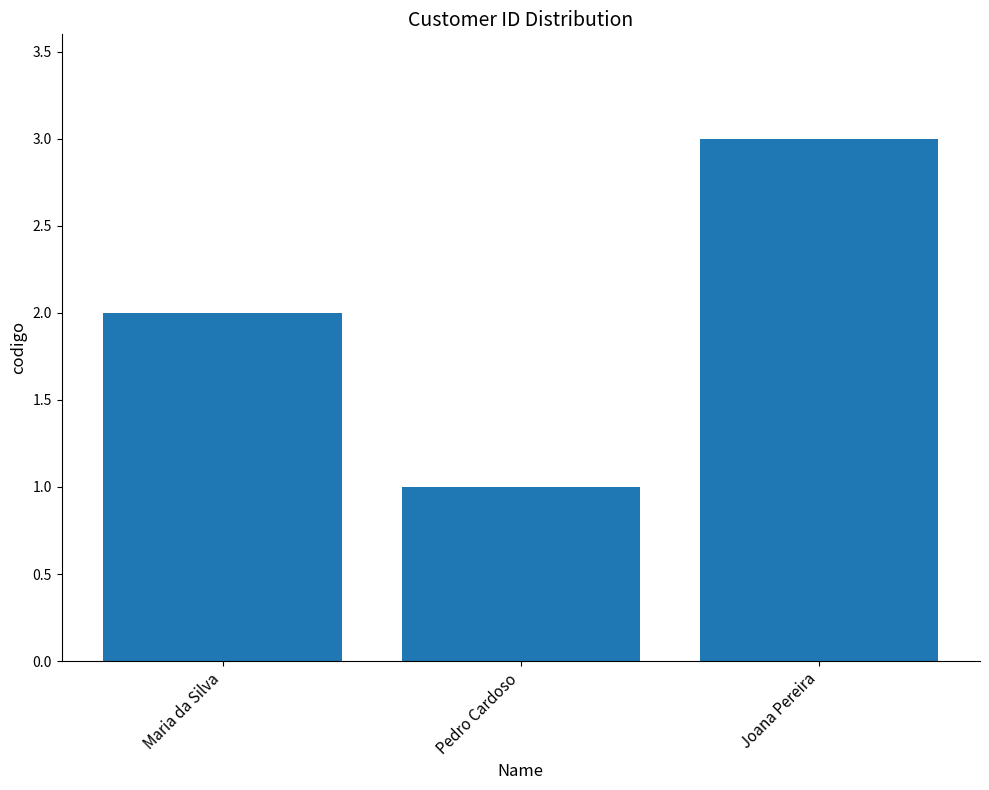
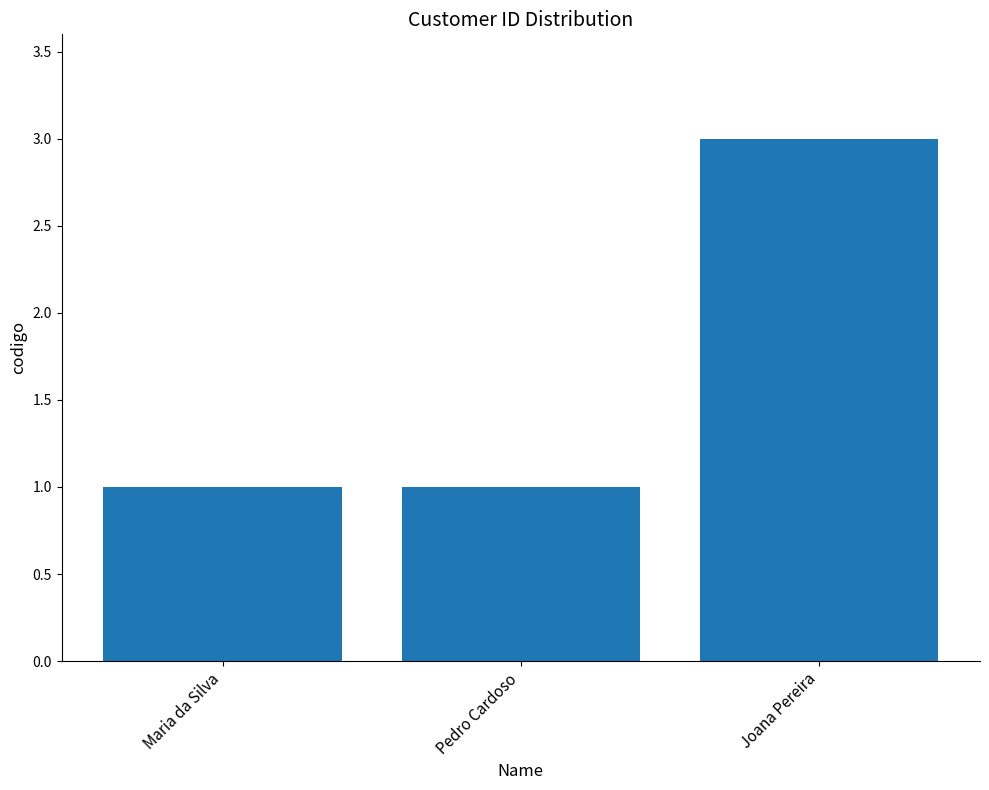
Maria da Silva: 2 -> 1
